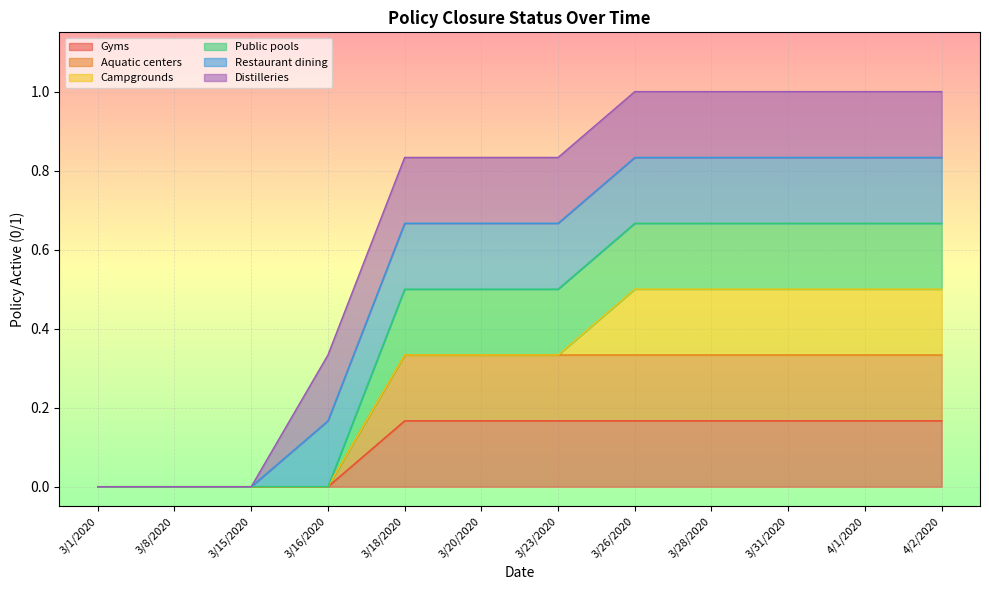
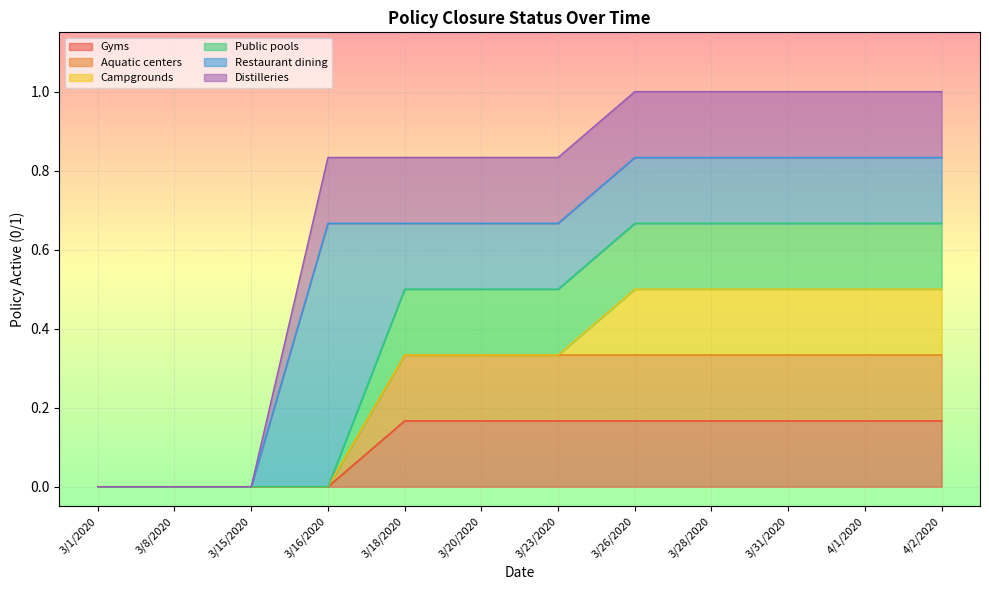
Restaurant dining, 3/16/2020: 0.17 -> 0.67
